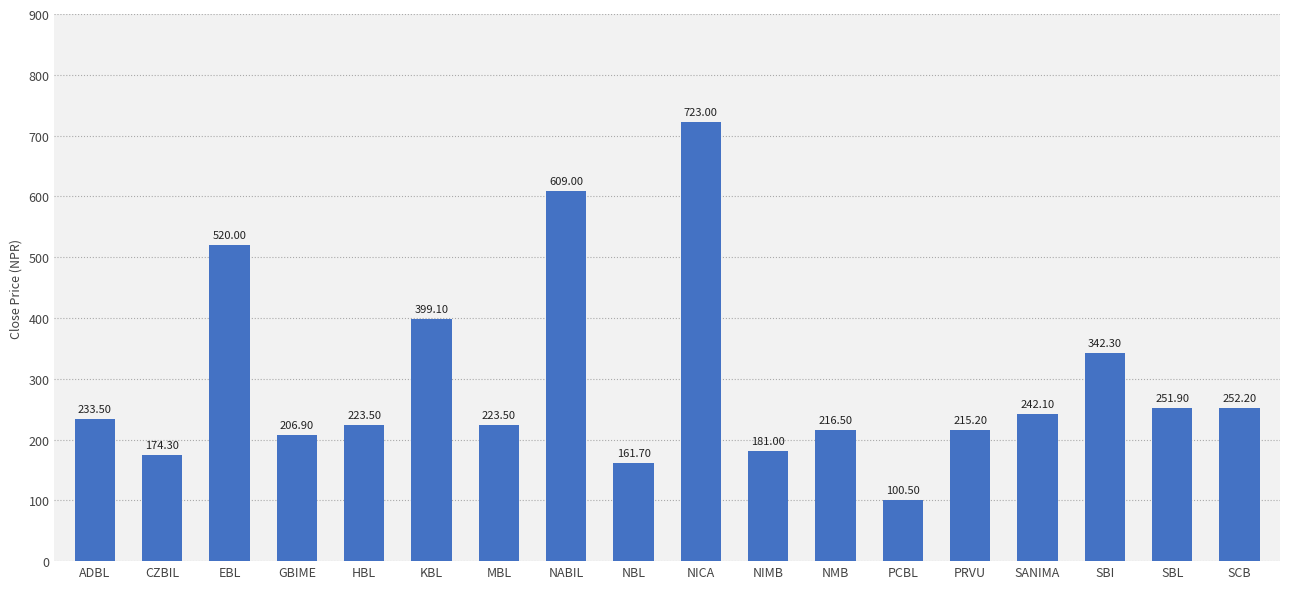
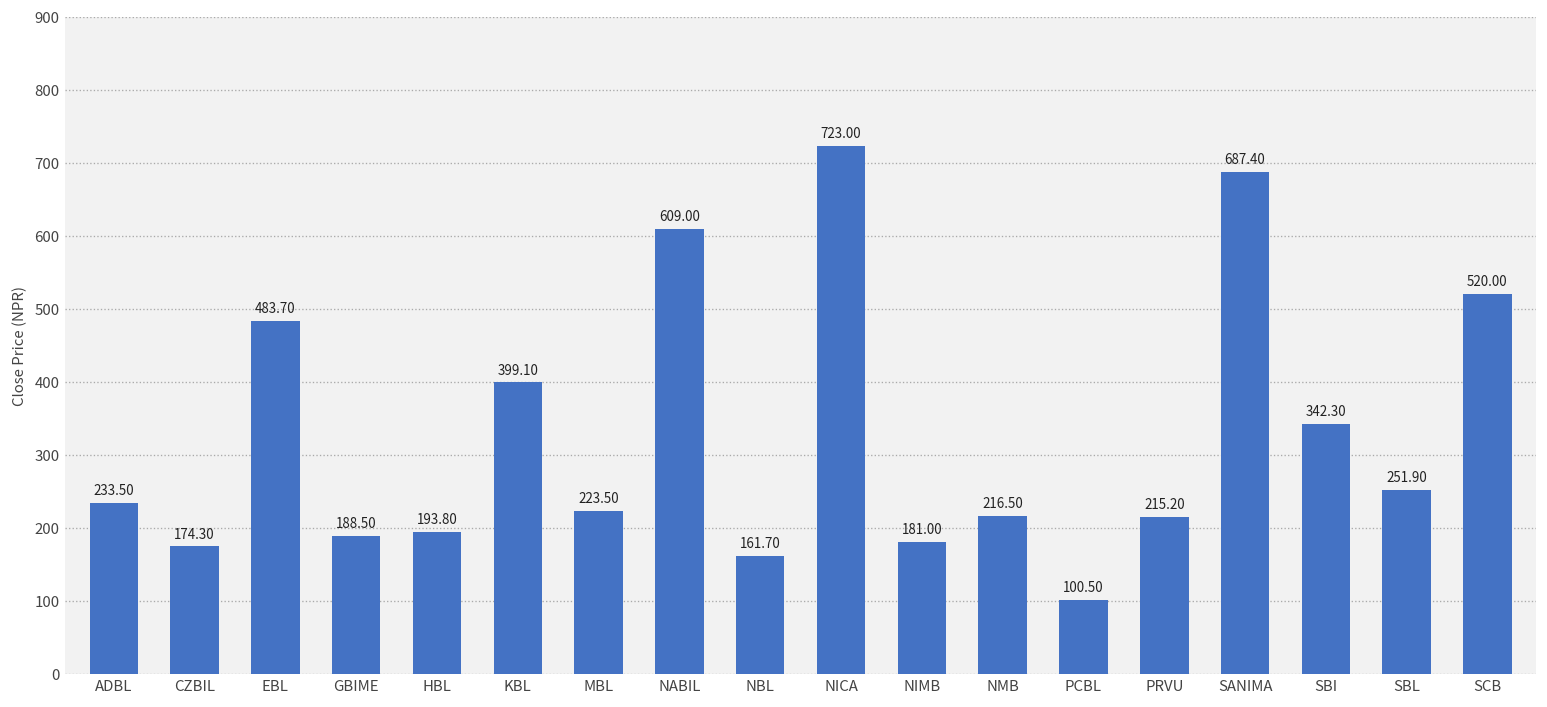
EBL: 520.00 -> 483.70
GBIME: 206.90 -> 188.50
HBL: 223.50 -> 193.80
SANIMA: 242.10 -> 687.40
SCB: 252.20 -> 520.00
